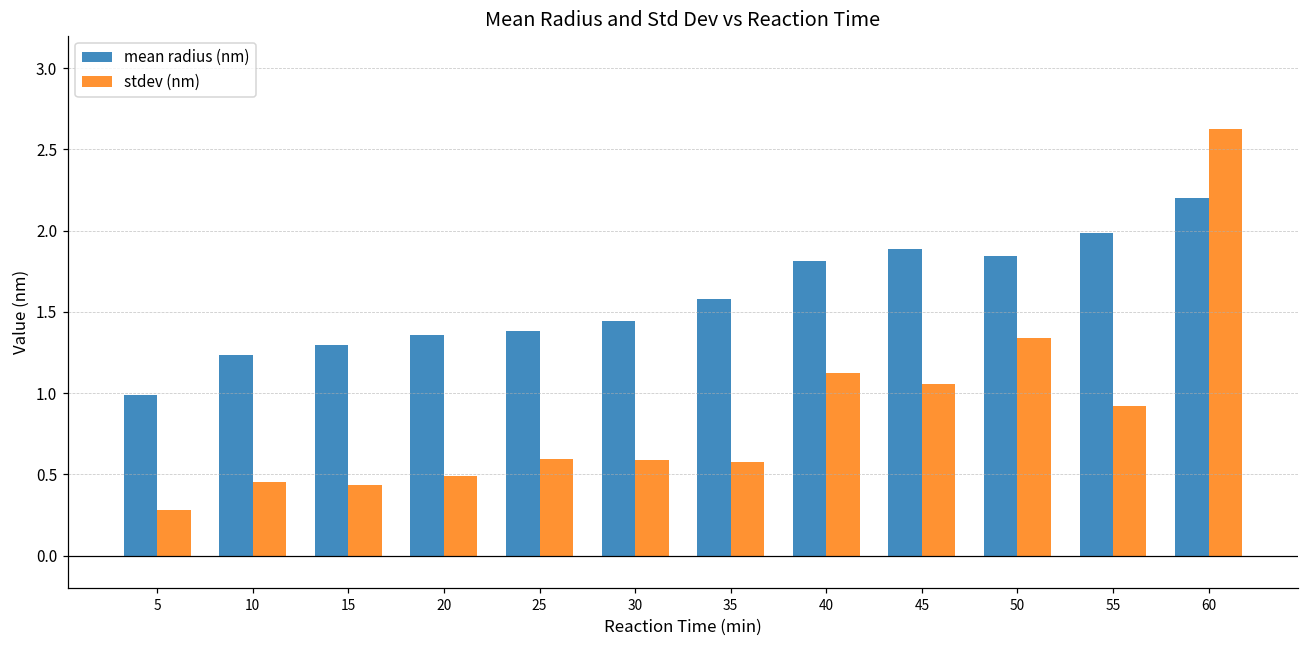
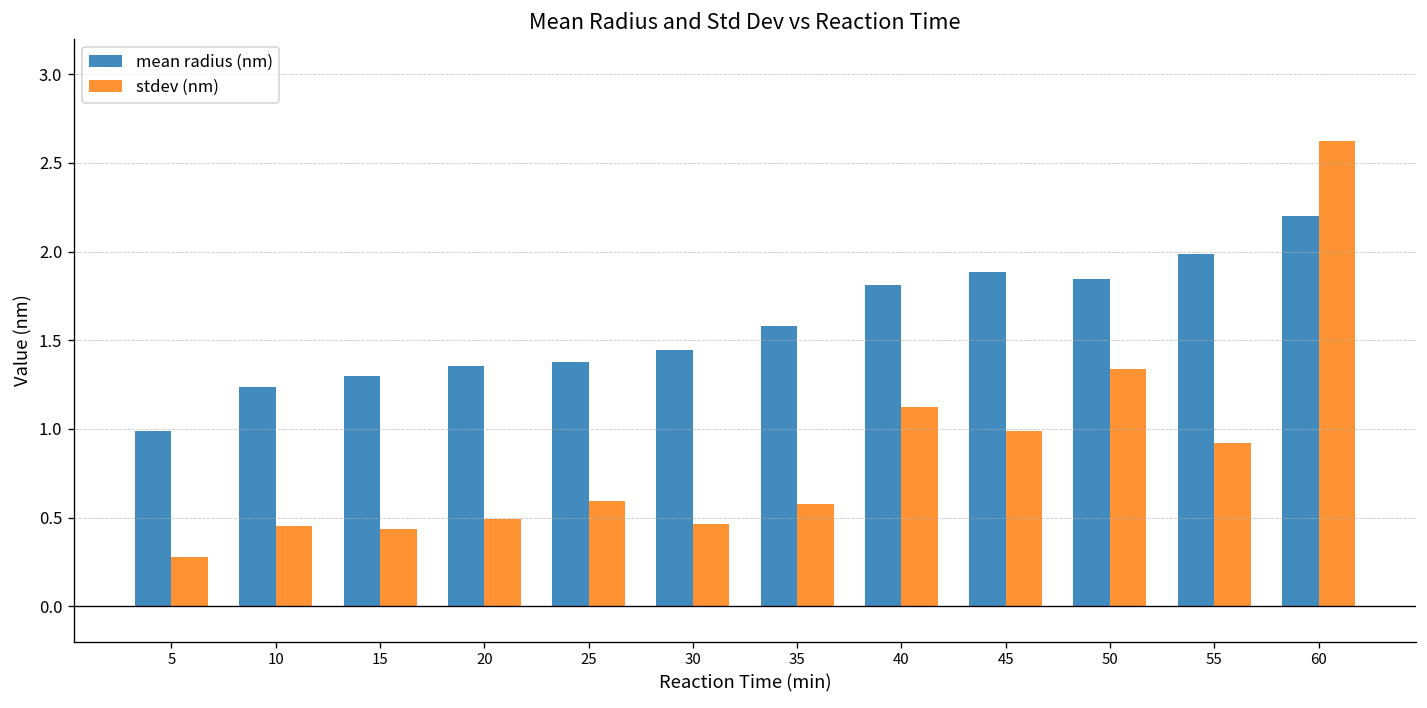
stdev (nm), 30: 0.59 -> 0.46
stdev (nm), 45: 1.05 -> 0.99
